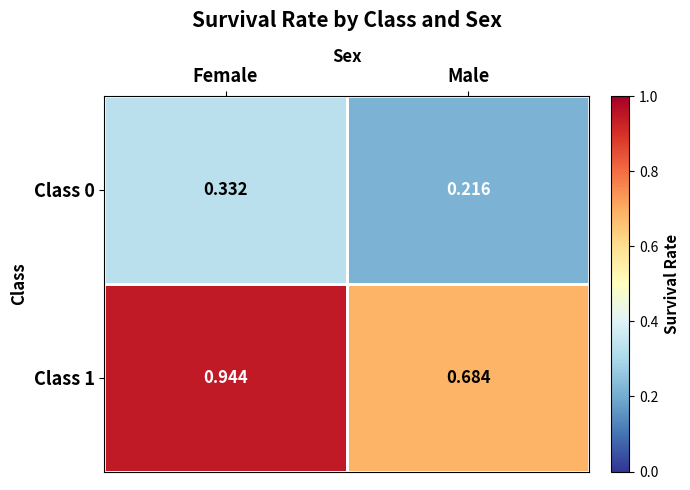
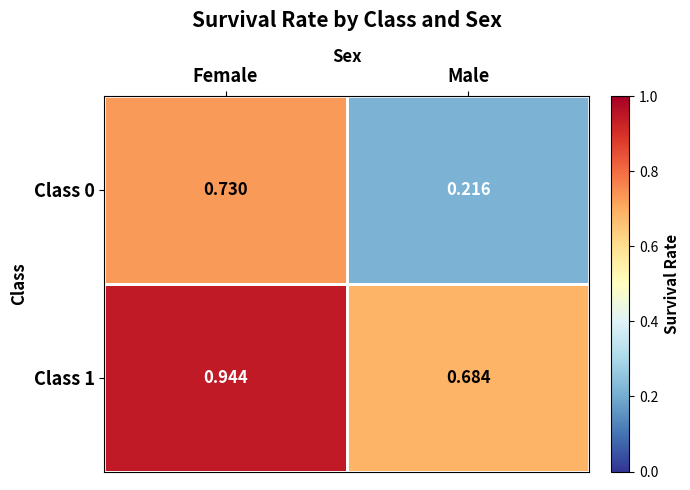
Class 0, Female: 0.332 -> 0.730
